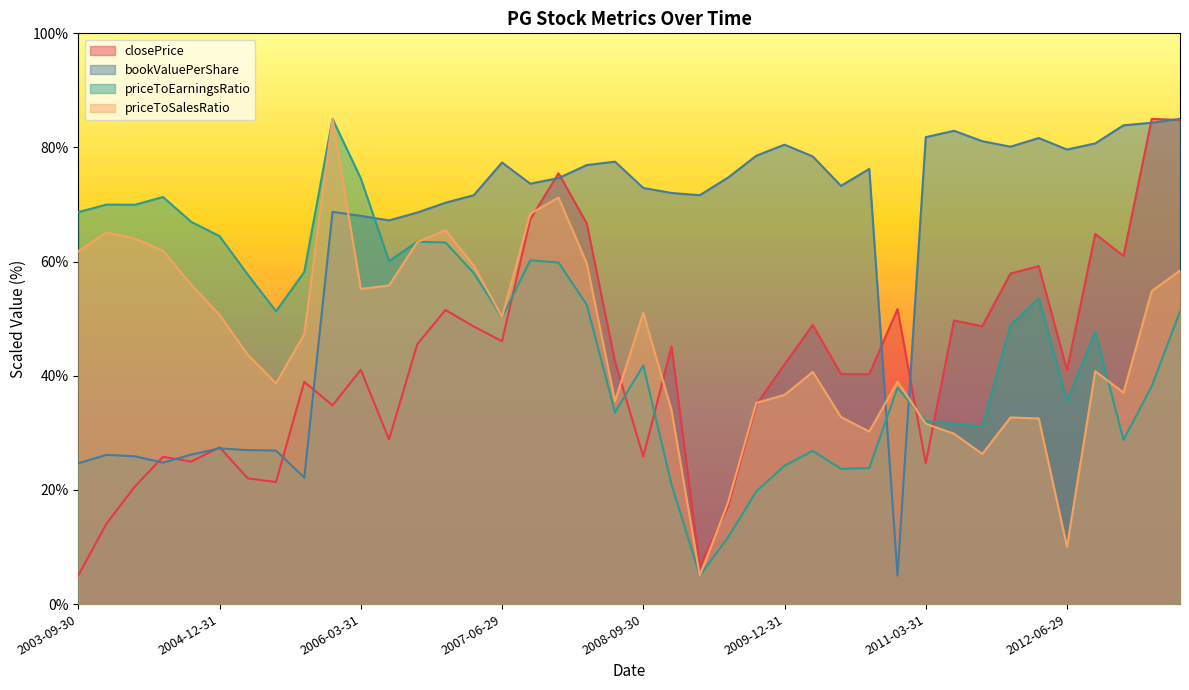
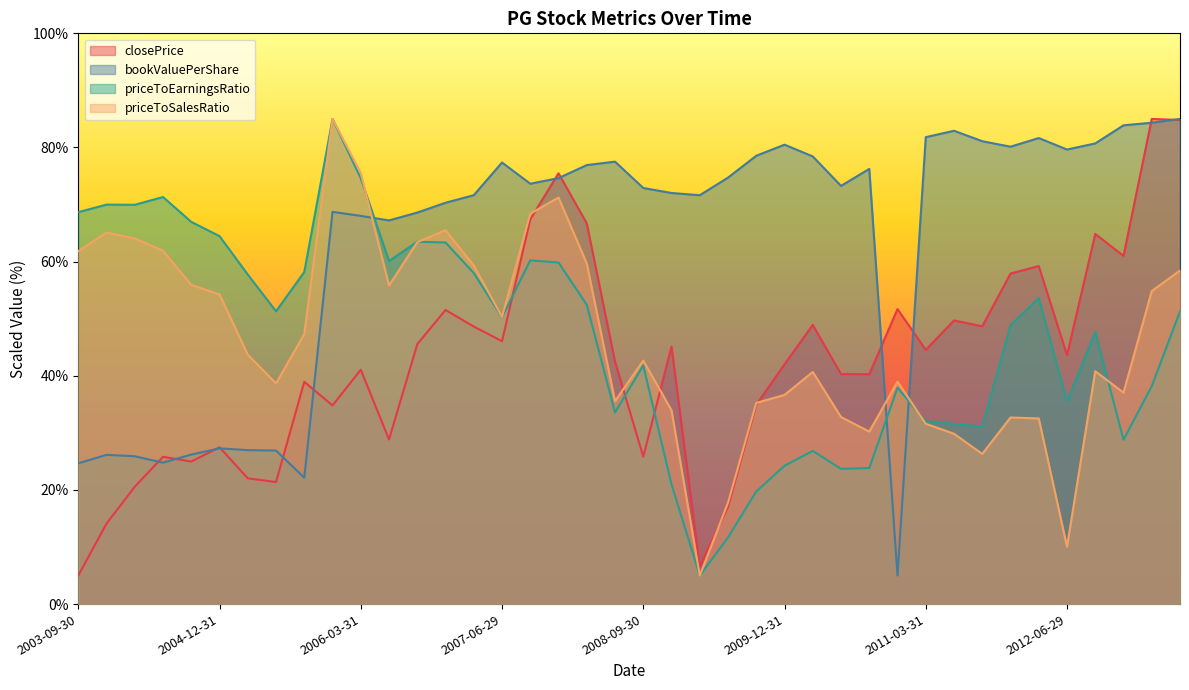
priceToSalesRatio, 2004-12-31: 51% -> 54%
priceToSalesRatio, 2006-03-31: 55% -> 76%
priceToSalesRatio, 2008-09-30: 51% -> 43%
closePrice, 2011-03-31: 25% -> 45%
closePrice, 2012-06-29: 41% -> 44%
